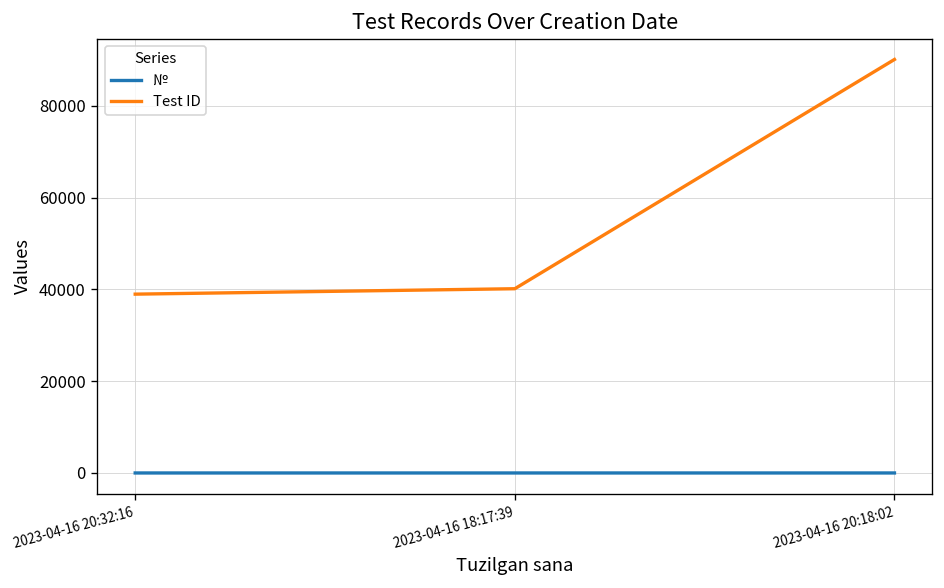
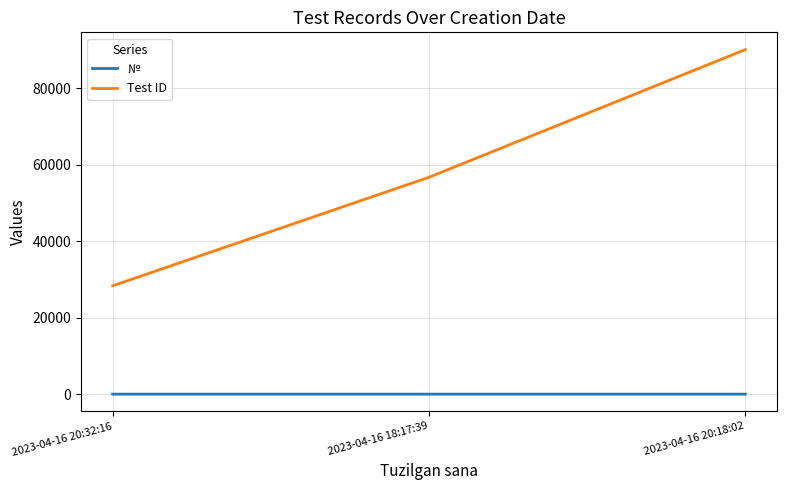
Test ID, 2023-04-16 20:32:16: 39000 -> 28000
Test ID, 2023-04-16 18:17:39: 40000 -> 57000
